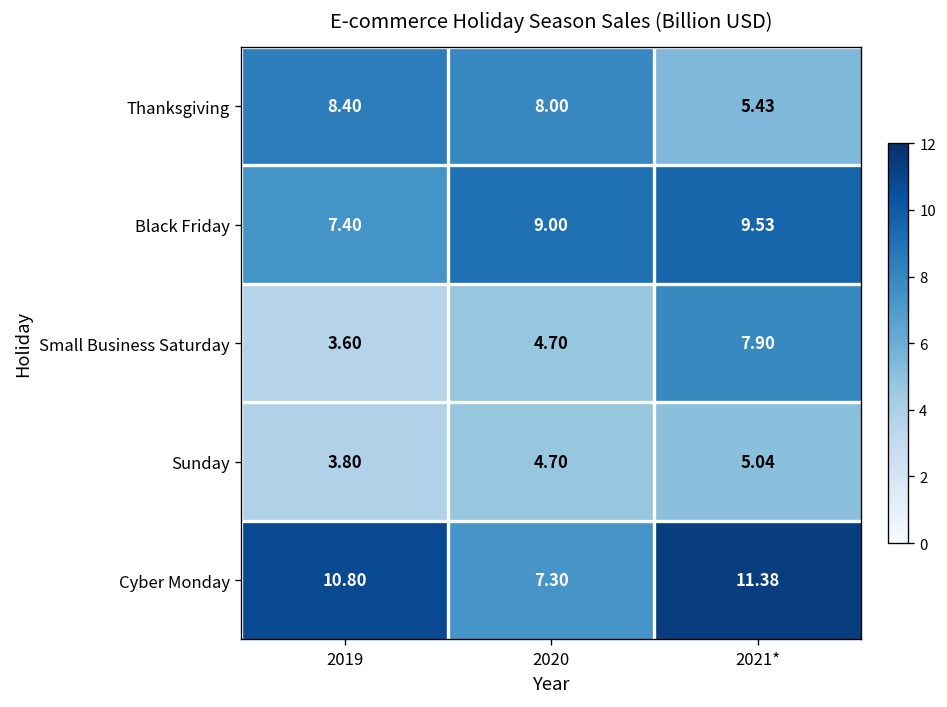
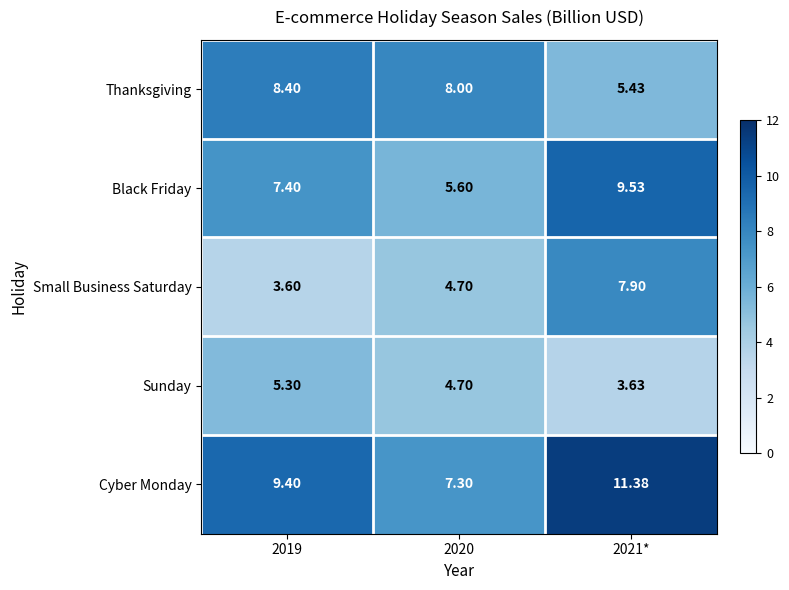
Black Friday, 2020: 9.00 -> 5.60
Sunday, 2019: 3.80 -> 5.30
Sunday, 2021*: 5.04 -> 3.63
Cyber Monday, 2019: 10.80 -> 9.40
